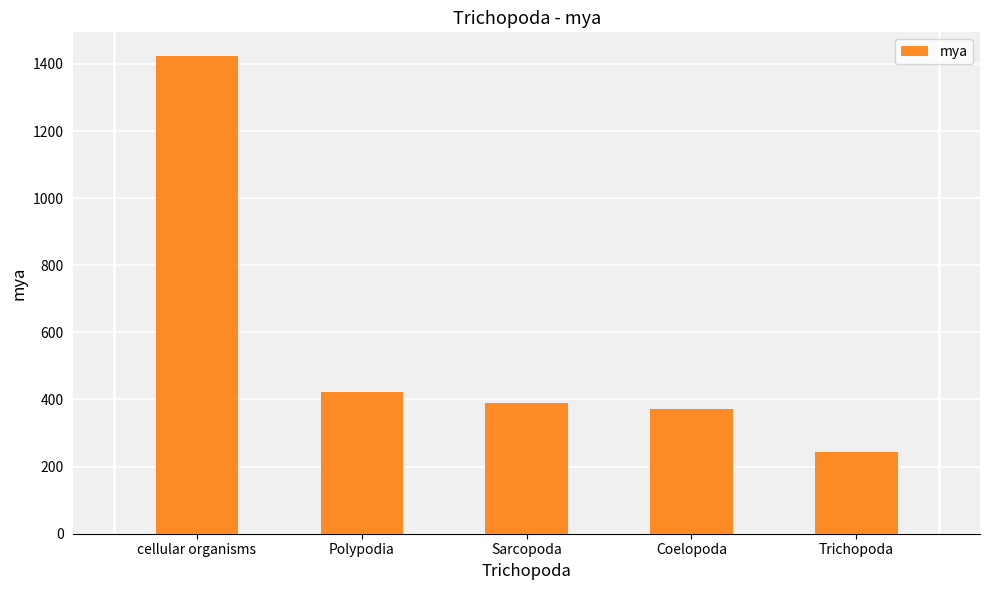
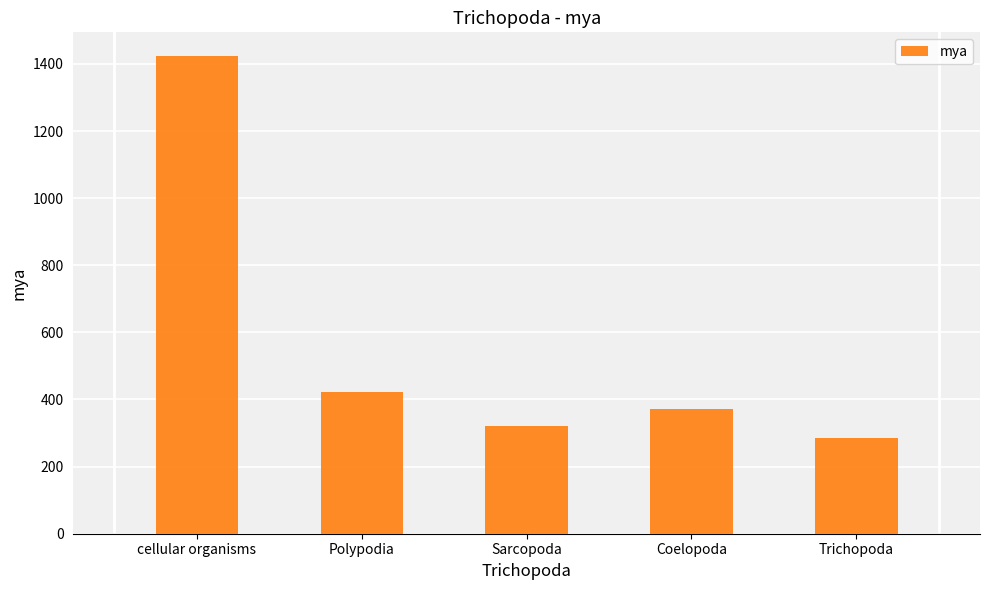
Sarcopoda: 390 -> 320
Trichopoda: 240 -> 290
